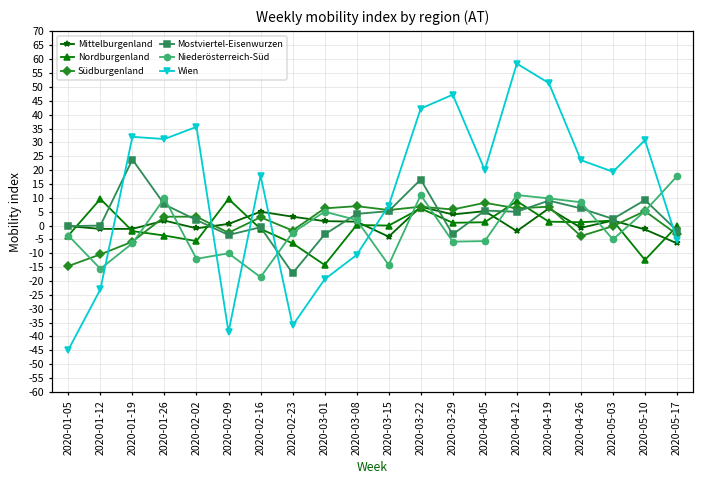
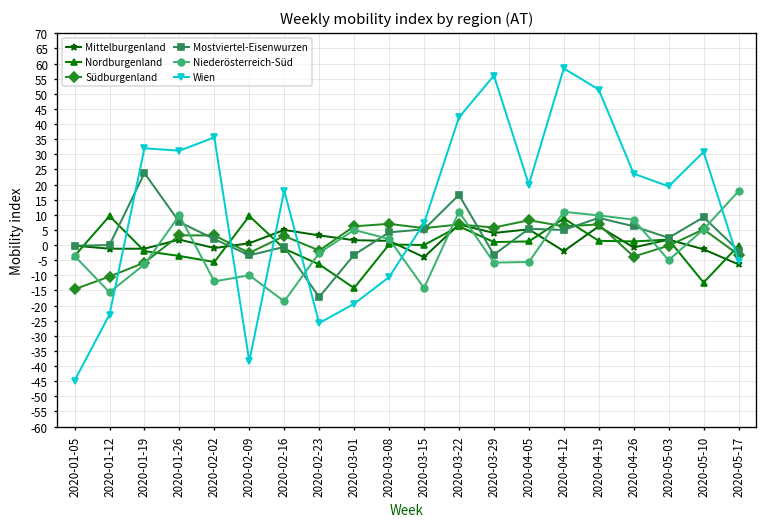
Wien, 2020-02-23: -36 -> -26
Wien, 2020-03-29: 47 -> 56
